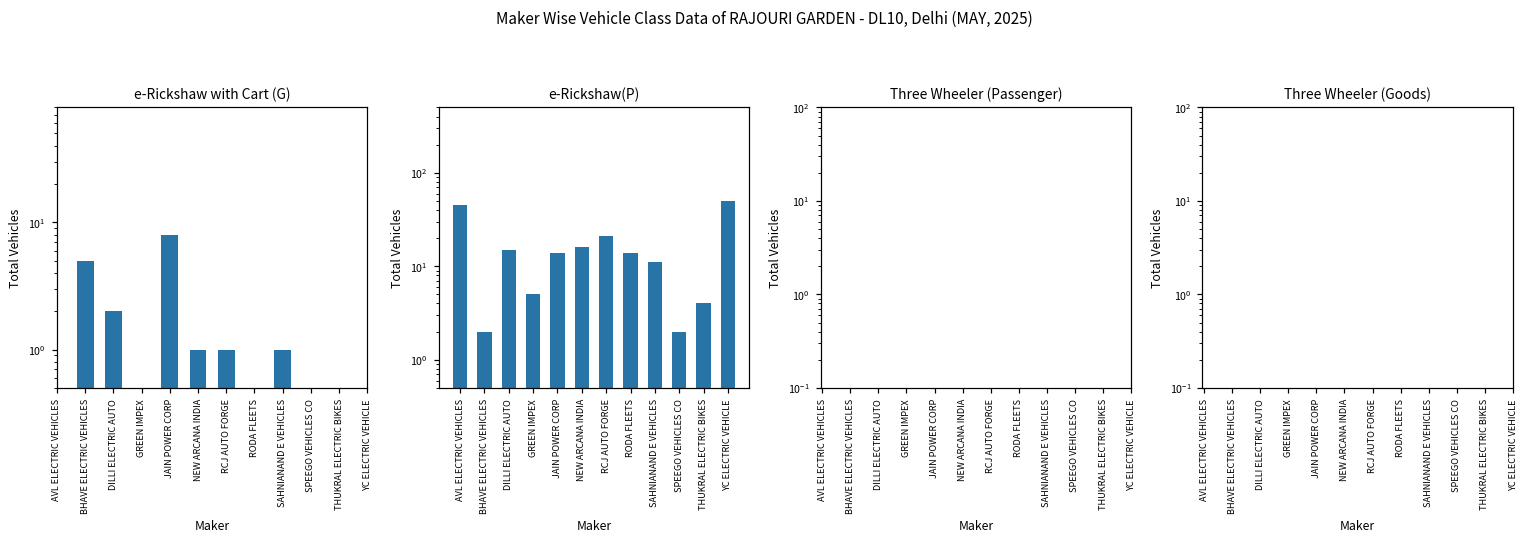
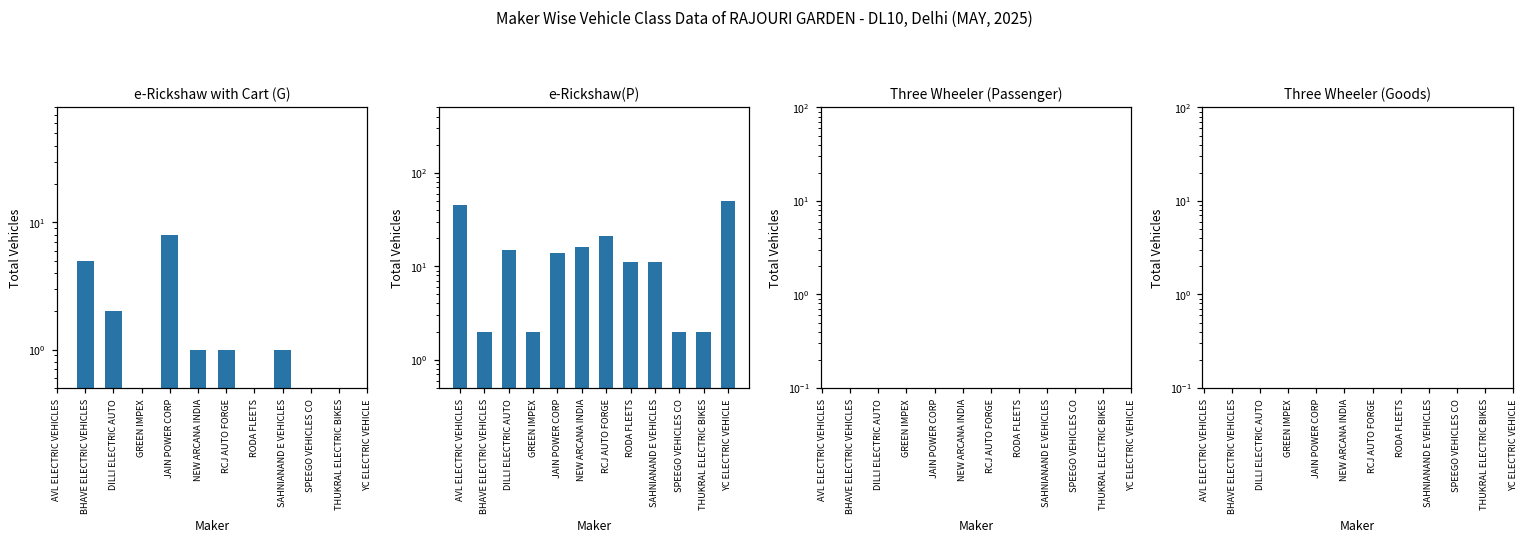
e-Rickshaw(P), GREEN IMPEX: 5 -> 2
e-Rickshaw(P), RODA FLEETS: 14 -> 11
e-Rickshaw(P), THUKRAL ELECTRIC BIKES: 4 -> 2
